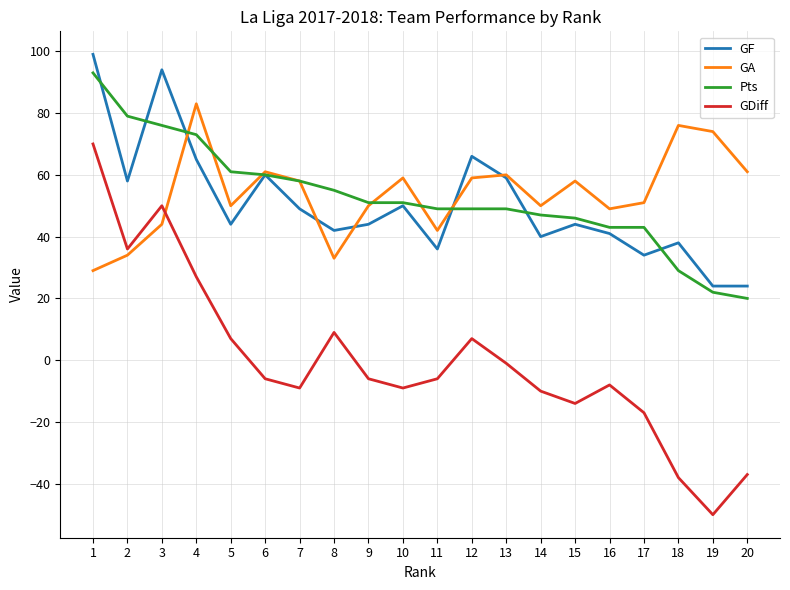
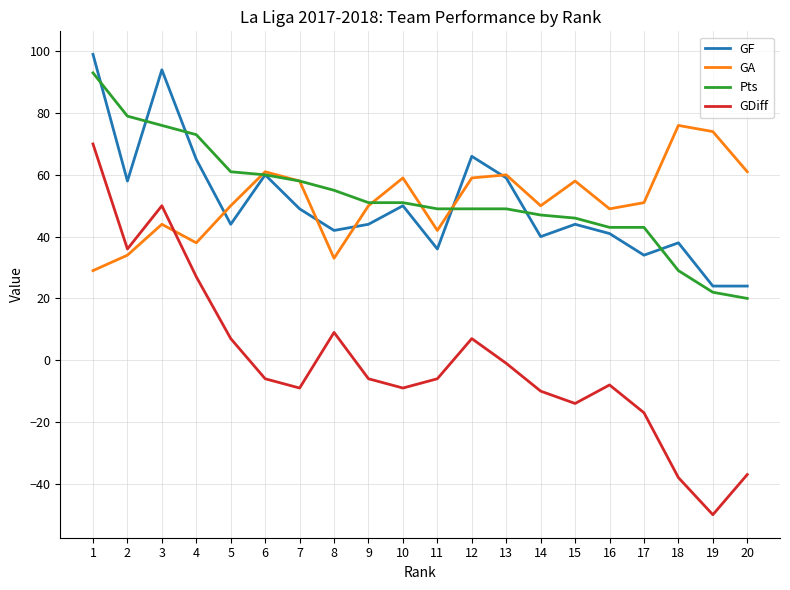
GA, 4: 83 -> 38
